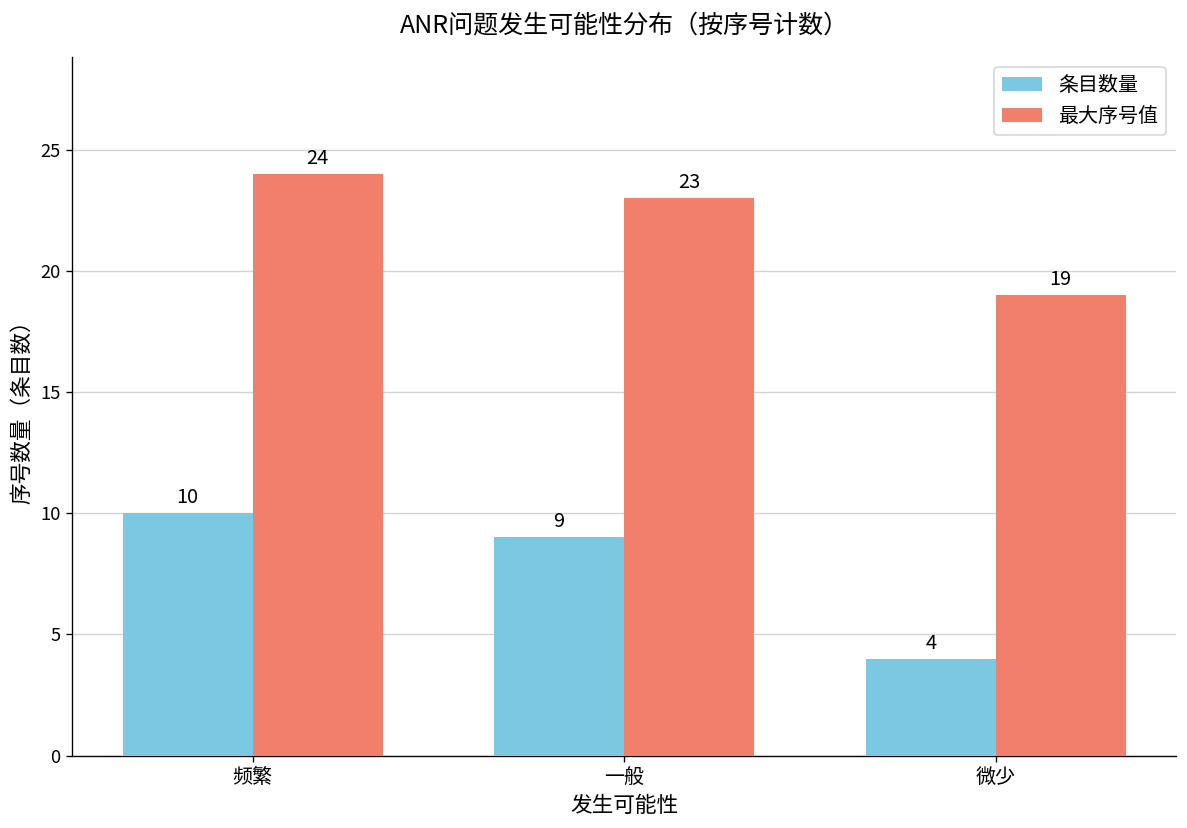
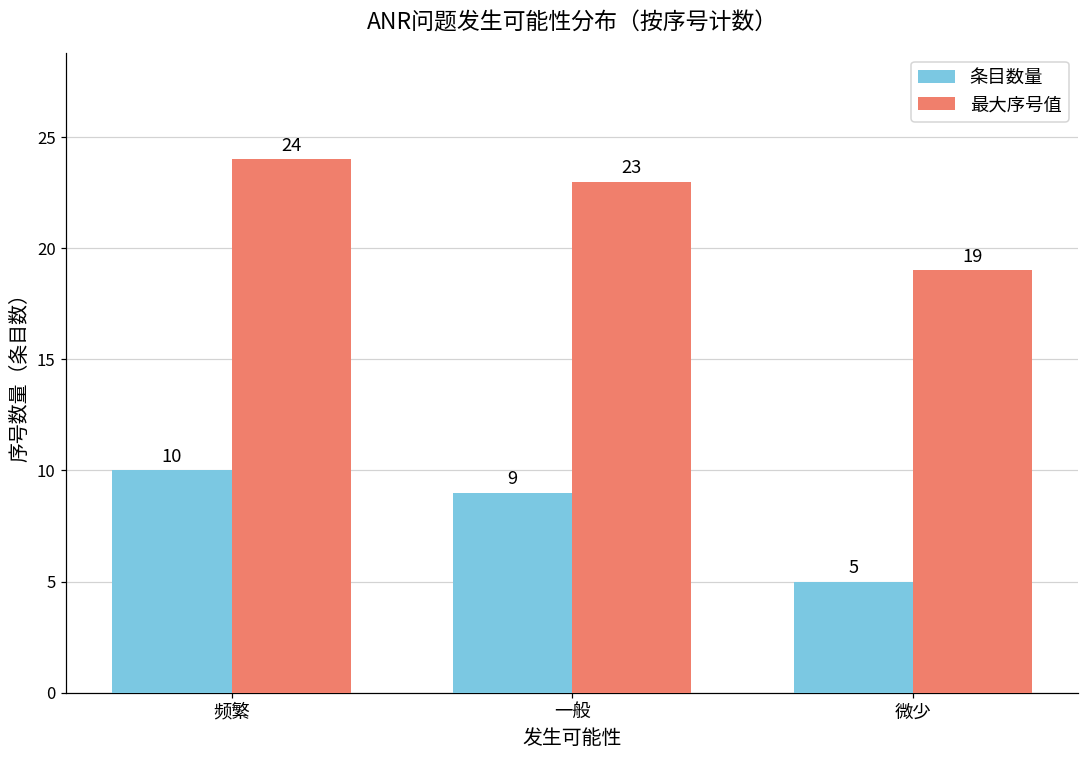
条目数量, 微少: 4 -> 5
